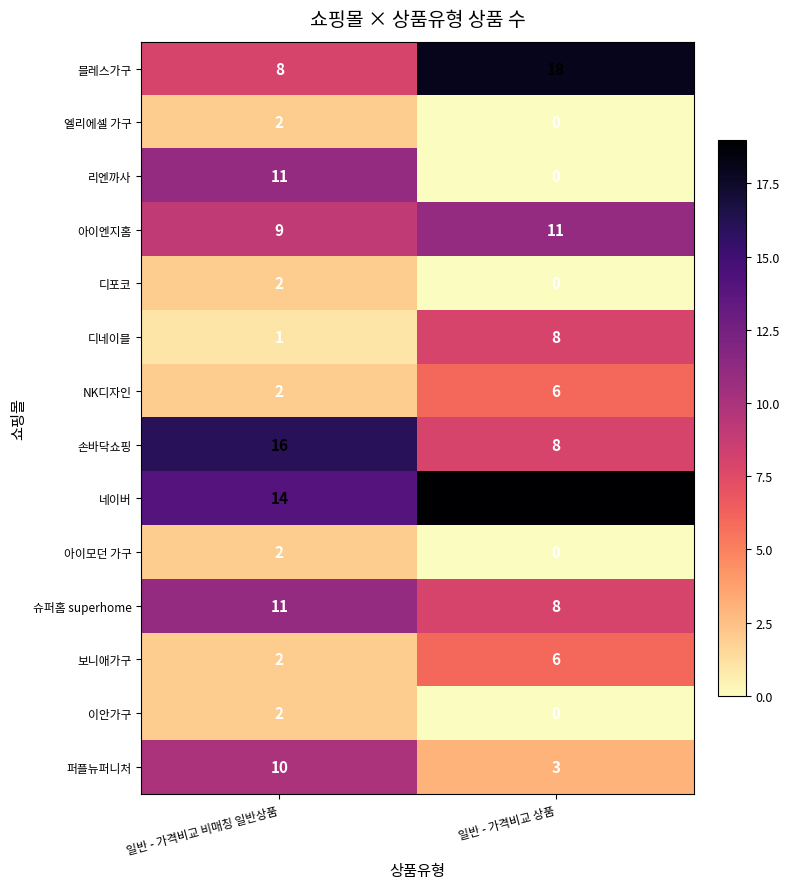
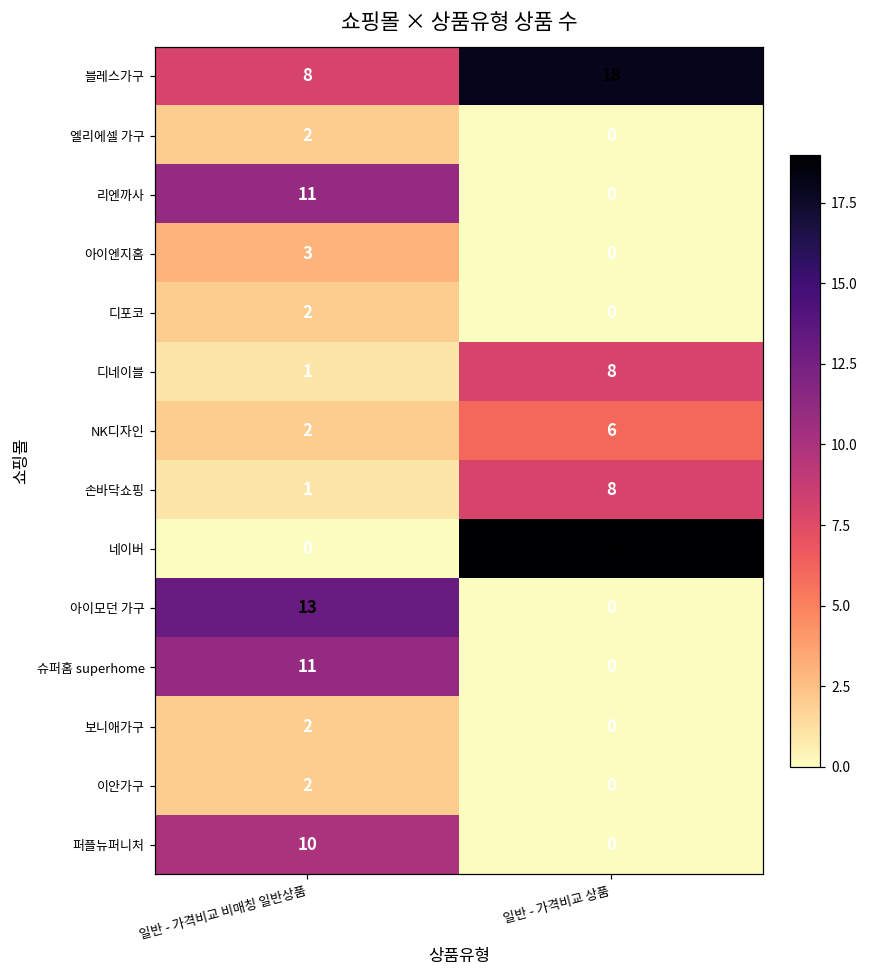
아이엔지홈, 일반 - 가격비교 비매칭 일반상품: 9 -> 3
아이엔지홈, 일반 - 가격비교 상품: 11 -> 0
손바닥쇼핑, 일반 - 가격비교 비매칭 일반상품: 16 -> 1
네이버, 일반 - 가격비교 비매칭 일반상품: 14 -> 0
아이모던 가구, 일반 - 가격비교 비매칭 일반상품: 2 -> 13
슈퍼홈 superhome, 일반 - 가격비교 상품: 8 -> 0
보니애가구, 일반 - 가격비교 상품: 6 -> 0
퍼플뉴퍼니처, 일반 - 가격비교 상품: 3 -> 0
